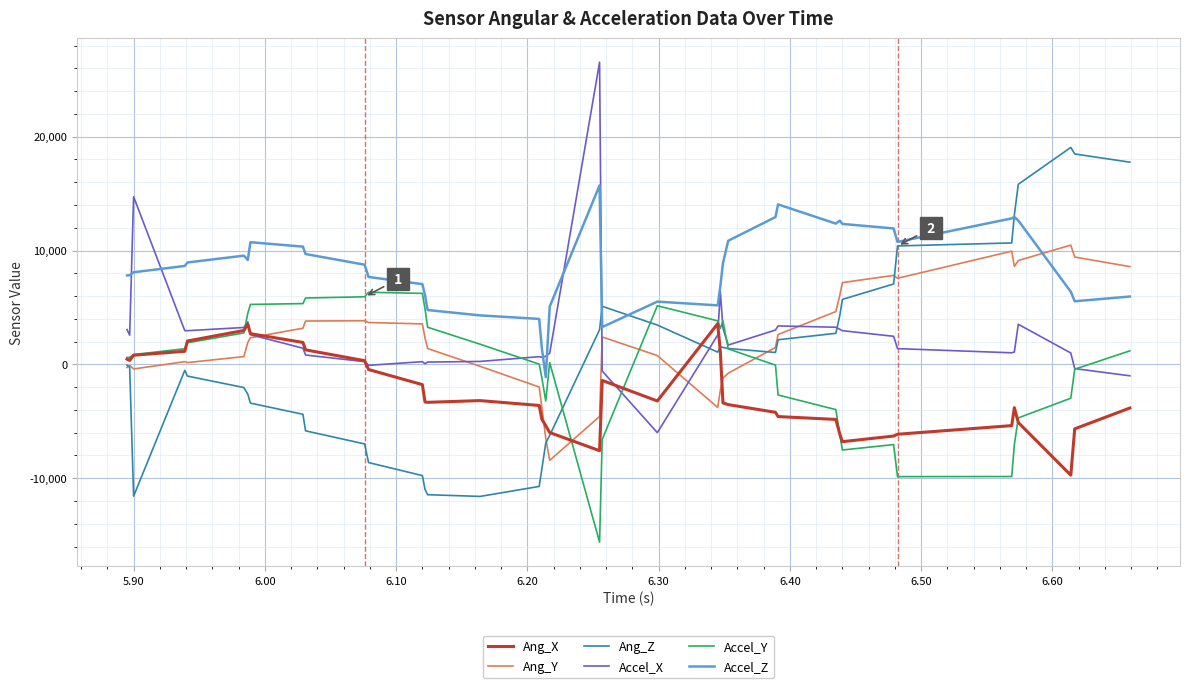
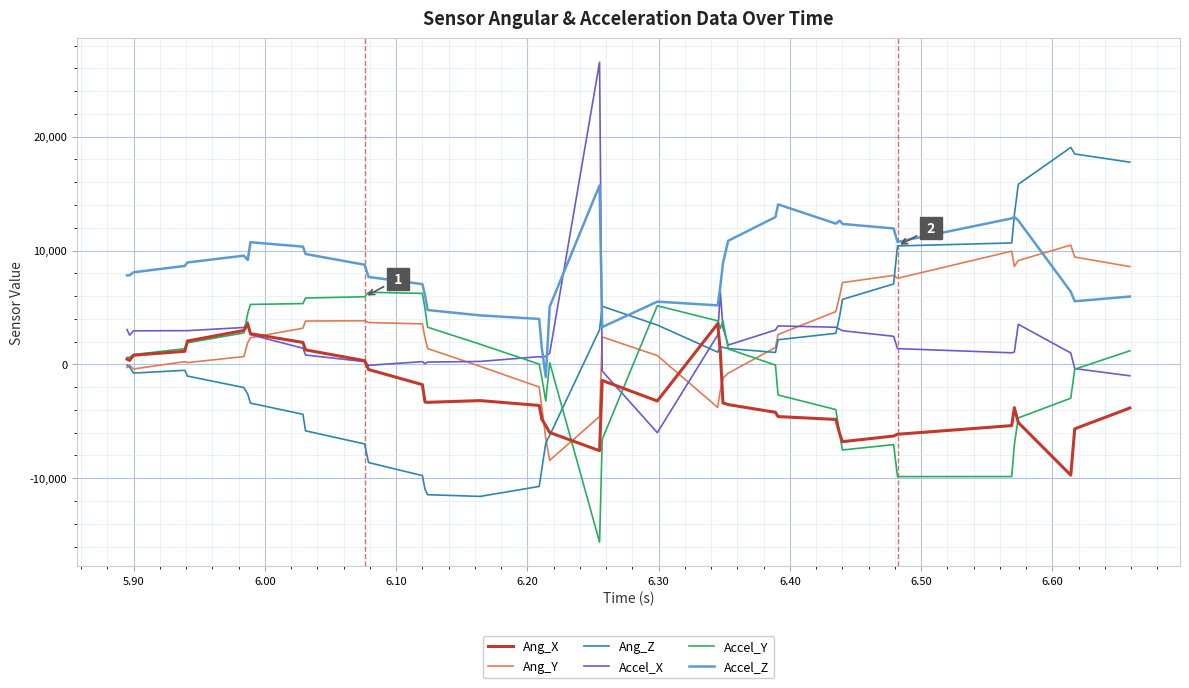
Ang_Z, 5.90: -11,600 -> -800
Accel_X, 5.90: 14,700 -> 2,900
